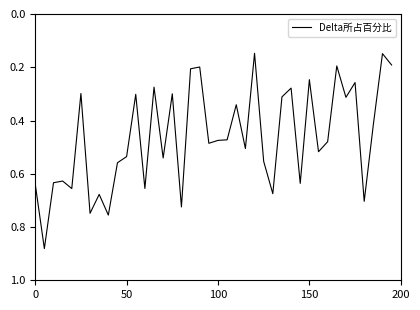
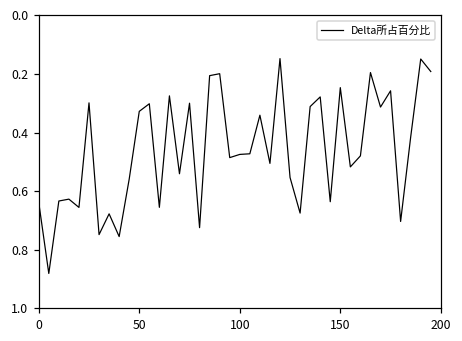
50: 0.54 -> 0.33
